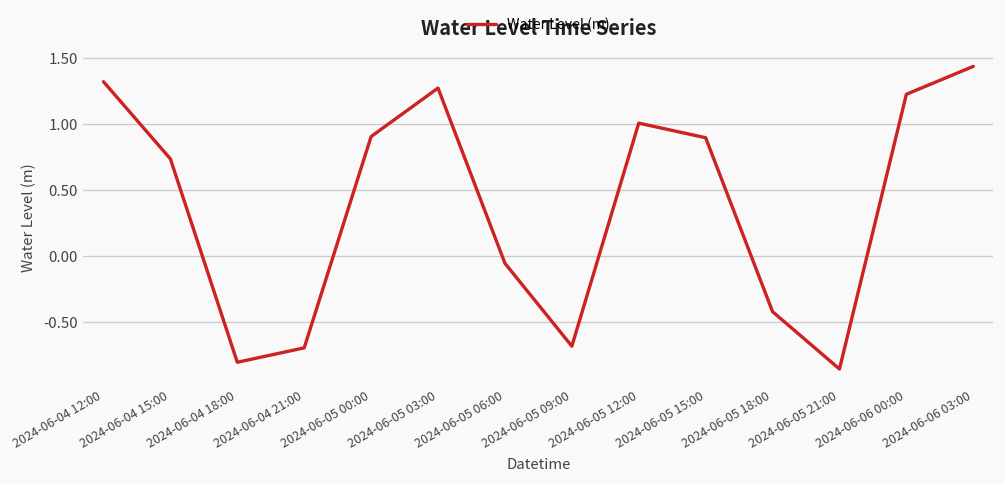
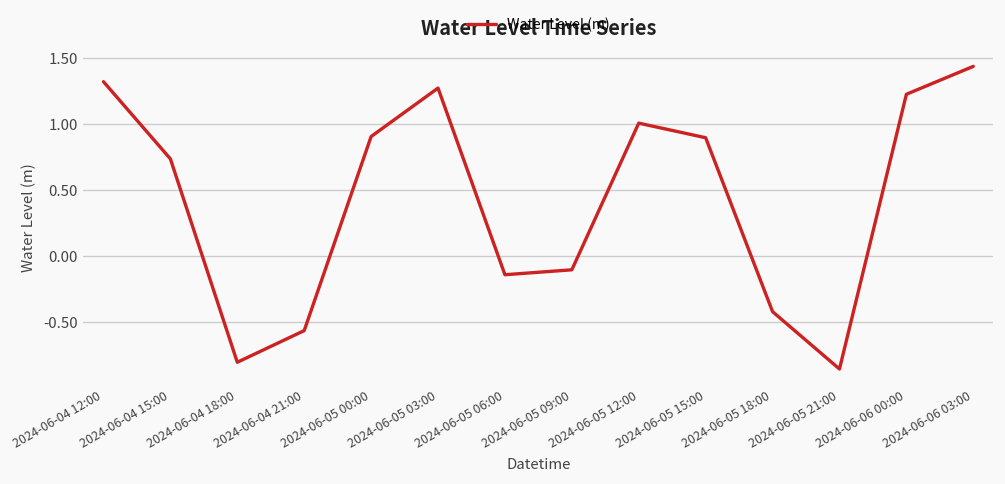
2024-06-04 21:00: -0.70 -> -0.57
2024-06-05 06:00: -0.06 -> -0.14
2024-06-05 09:00: -0.68 -> -0.11
